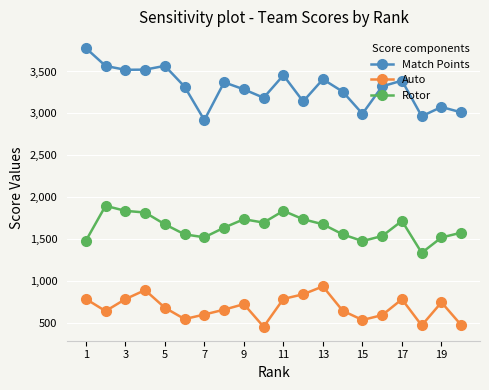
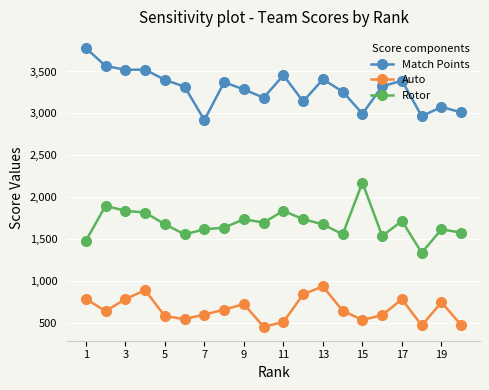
Match Points, 5: 3,600 -> 3,400
Auto, 5: 700 -> 600
Rotor, 7: 1,500 -> 1,600
Auto, 11: 800 -> 500
Rotor, 15: 1,500 -> 2,200
Rotor, 19: 1,500 -> 1,600
